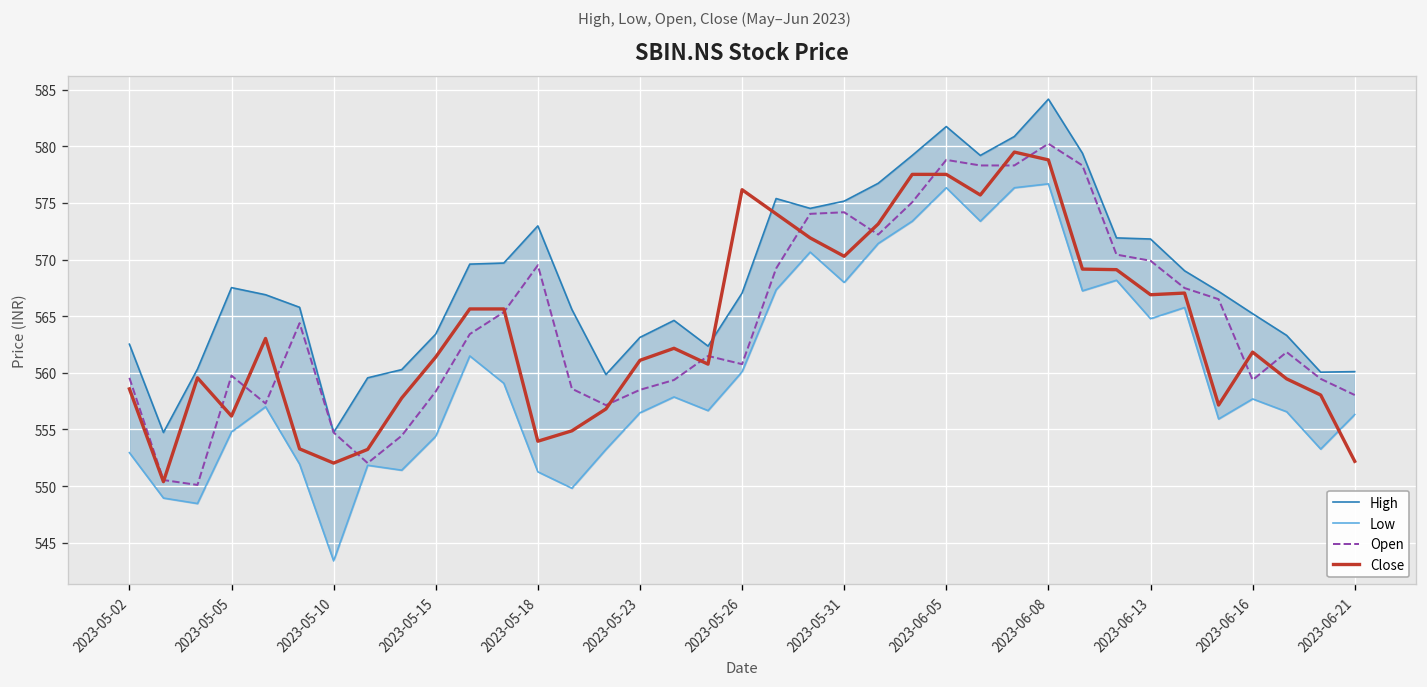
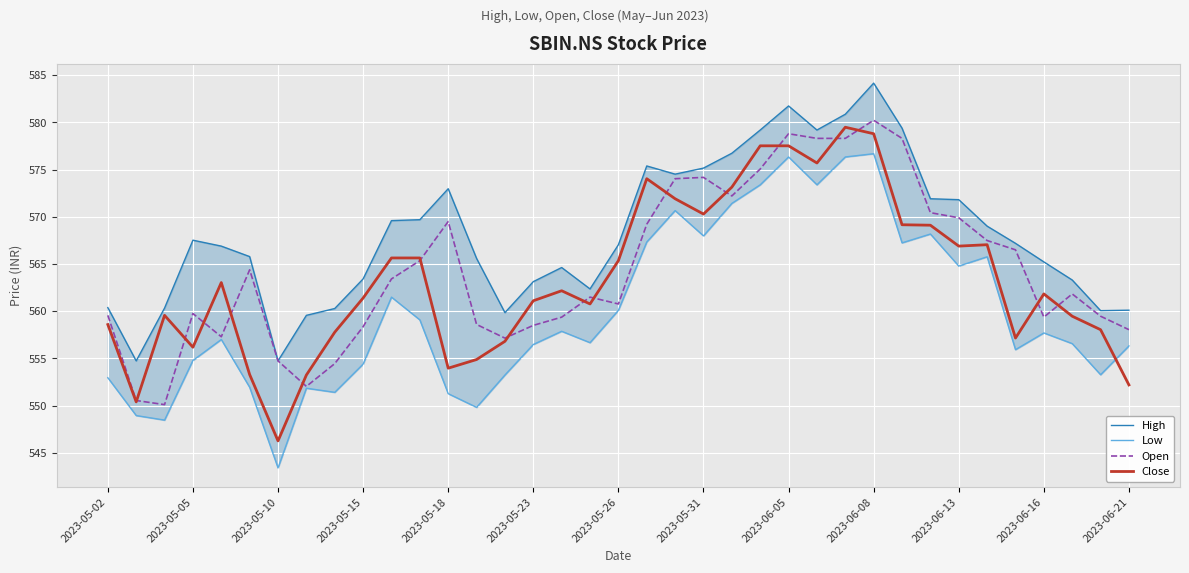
High, 2023-05-02: 563 -> 560
Close, 2023-05-10: 552 -> 546
Close, 2023-05-26: 576 -> 565
